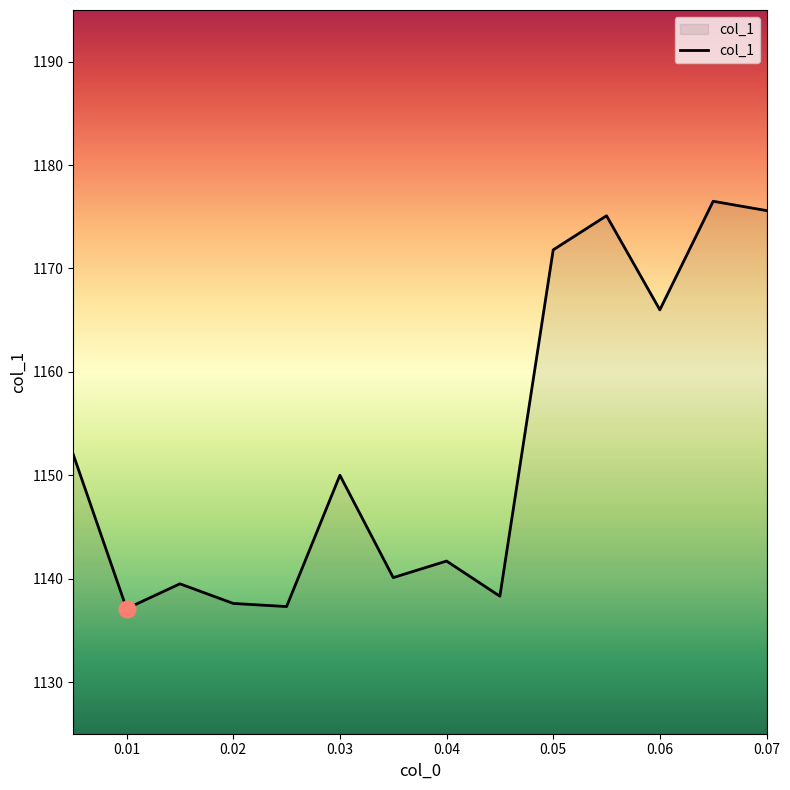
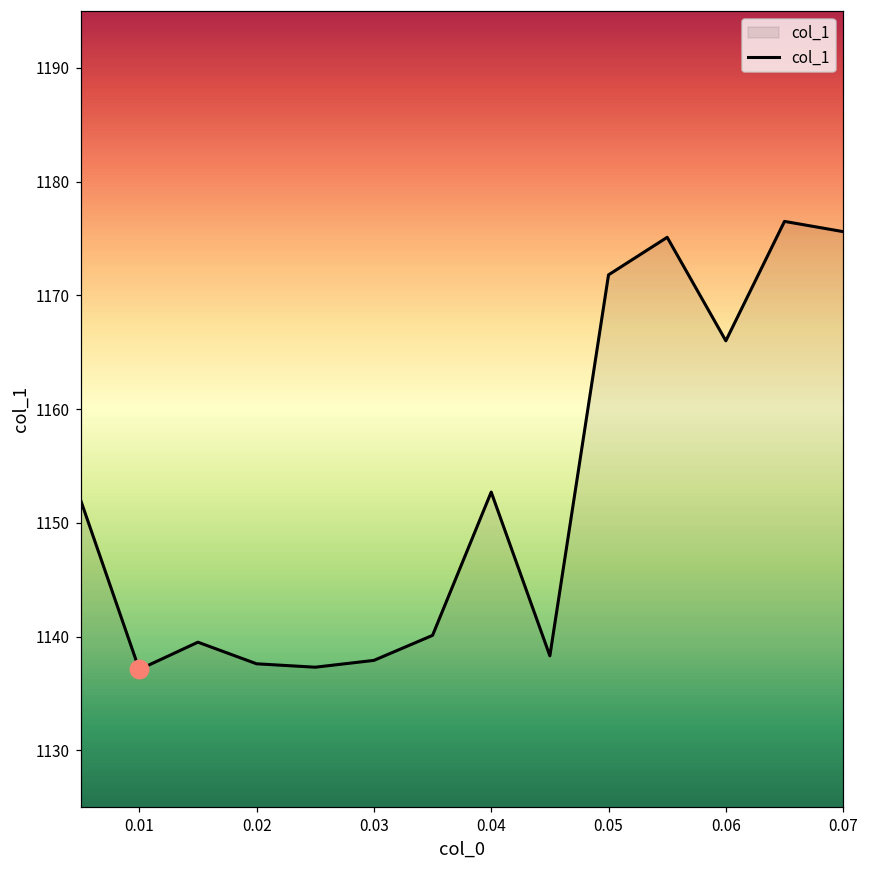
col_1, 0.03: 1150.0 -> 1137.9
col_1, 0.04: 1141.7 -> 1152.7
